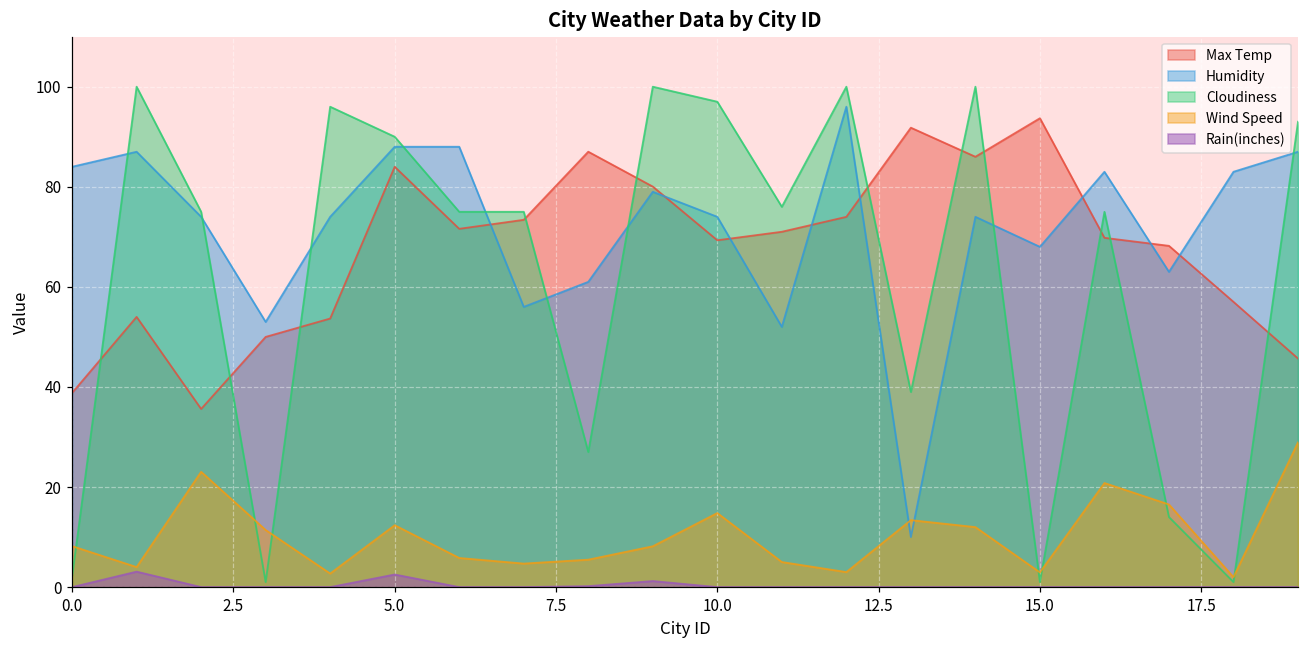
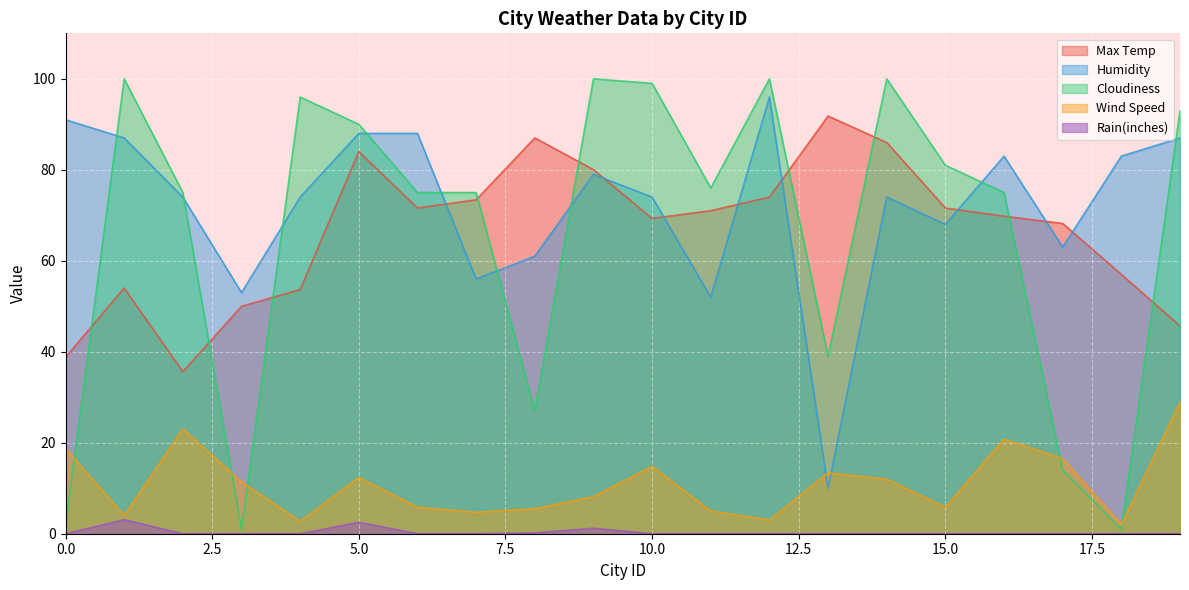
Humidity, 0.0: 84 -> 91
Wind Speed, 0.0: 8 -> 19
Cloudiness, 10.0: 97 -> 99
Max Temp, 15.0: 94 -> 72
Cloudiness, 15.0: 1 -> 81
Wind Speed, 15.0: 3 -> 6
